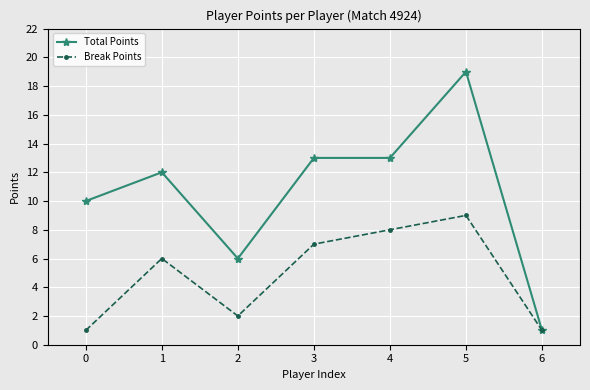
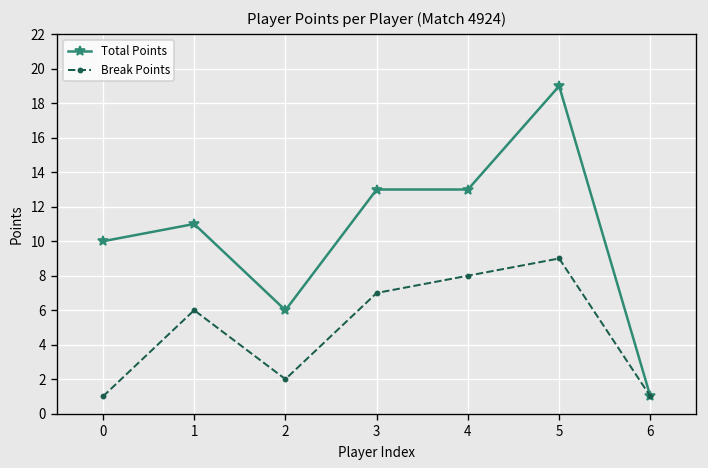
Total Points, 1: 12 -> 11
